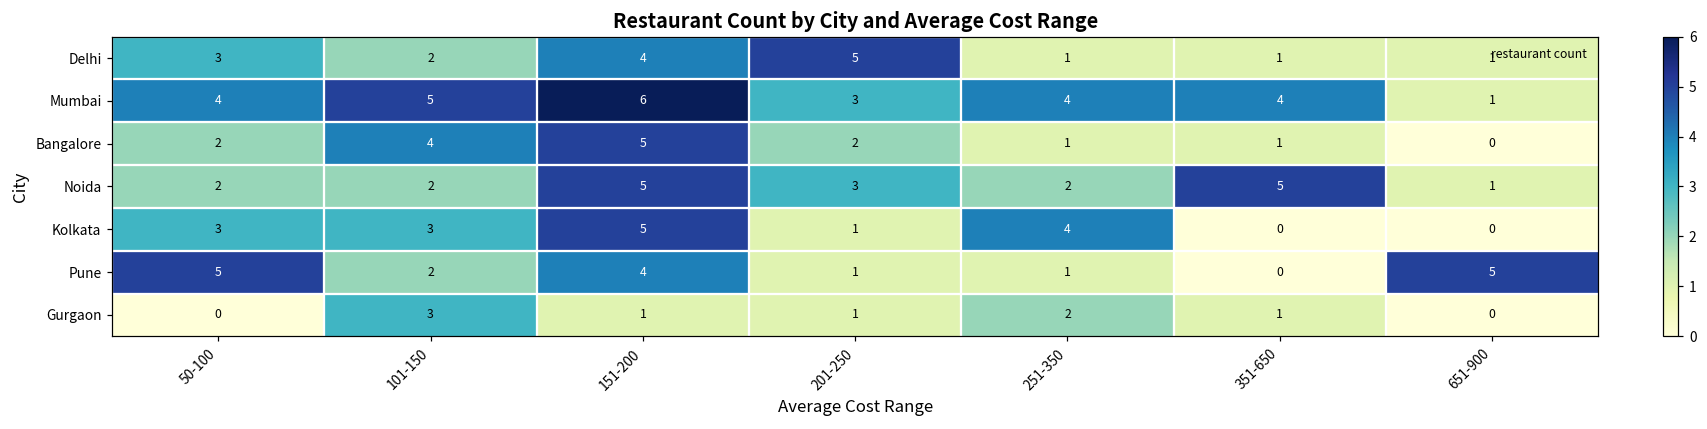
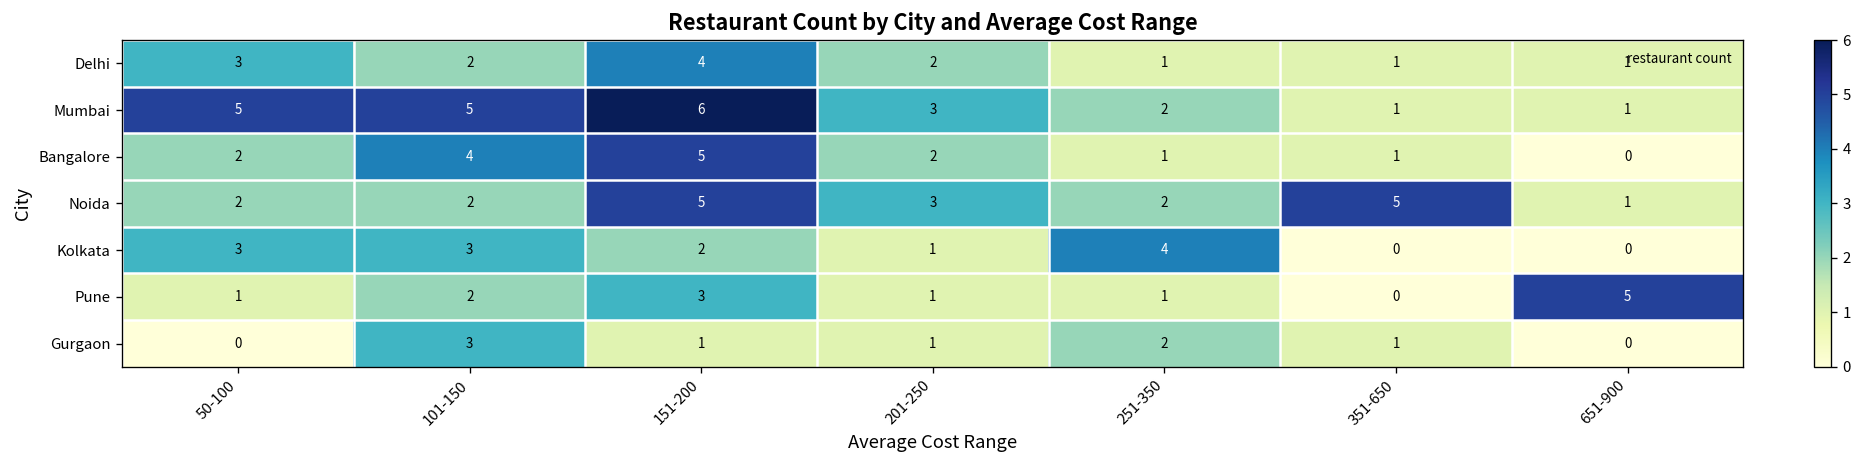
Delhi, 201-250: 5 -> 2
Mumbai, 50-100: 4 -> 5
Mumbai, 251-350: 4 -> 2
Mumbai, 351-650: 4 -> 1
Kolkata, 151-200: 5 -> 2
Pune, 50-100: 5 -> 1
Pune, 151-200: 4 -> 3
